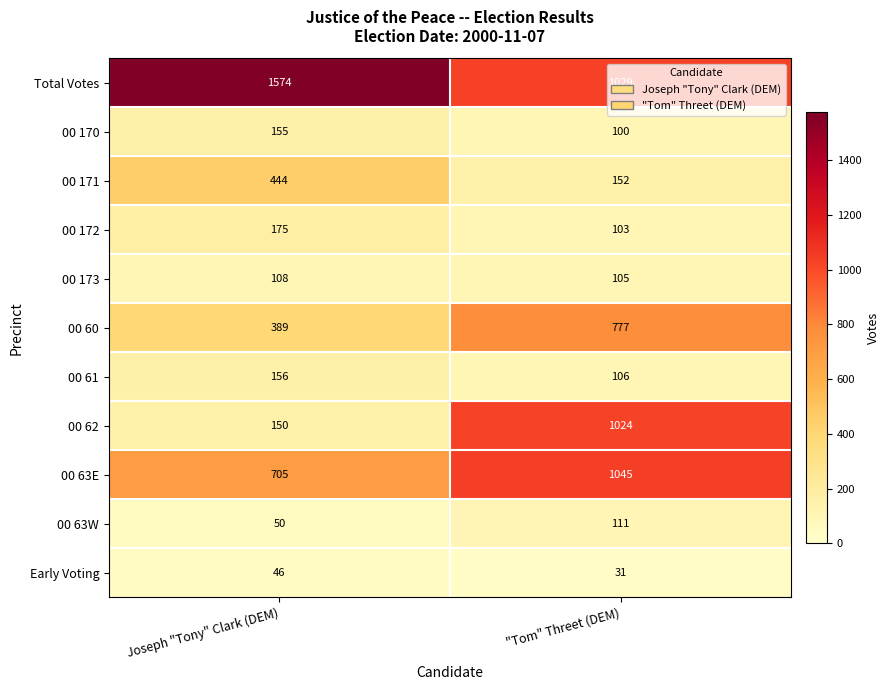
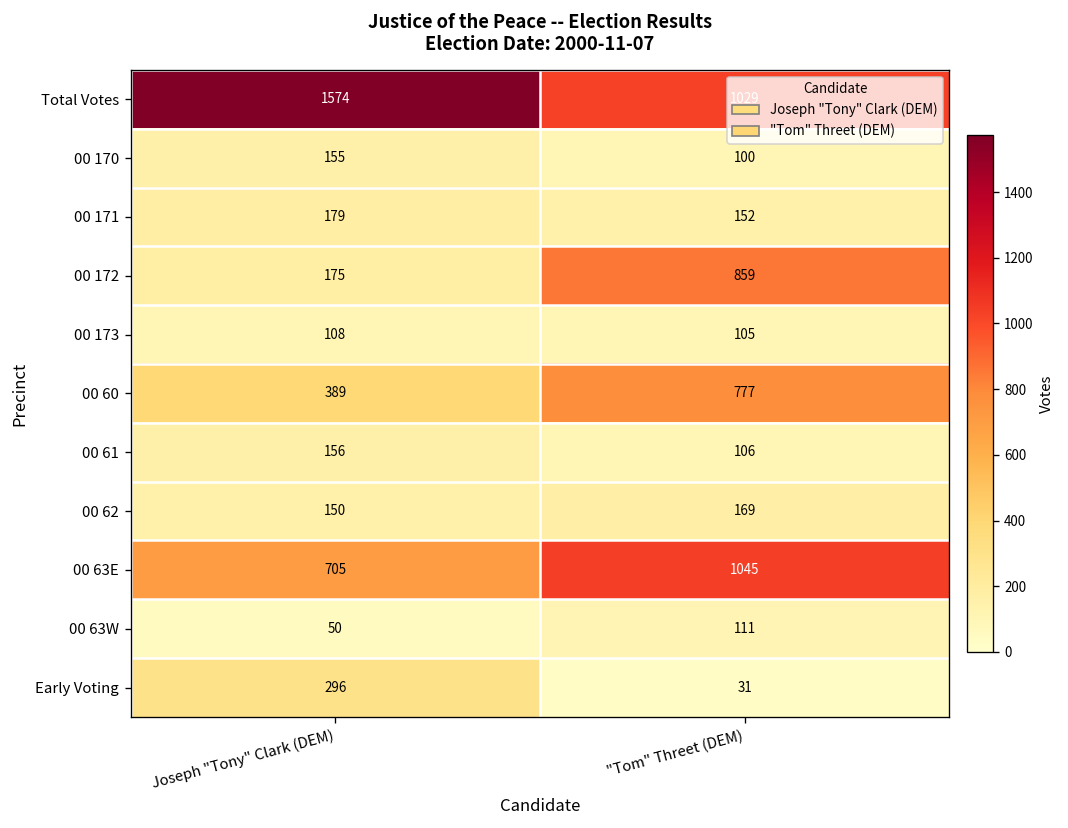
00 171, Joseph "Tony" Clark (DEM): 444 -> 179
00 172, "Tom" Threet (DEM): 103 -> 859
00 62, "Tom" Threet (DEM): 1024 -> 169
Early Voting, Joseph "Tony" Clark (DEM): 46 -> 296
